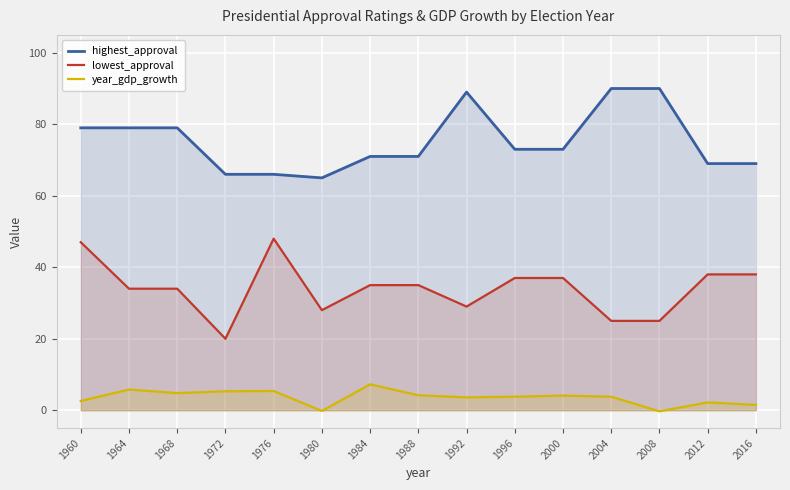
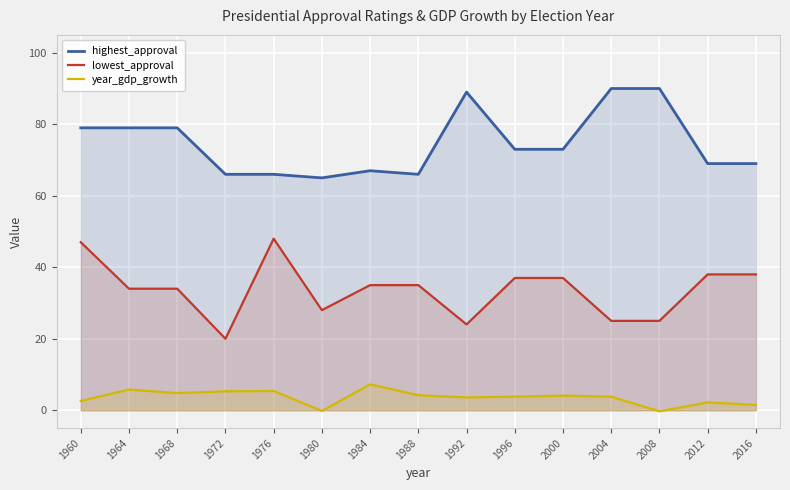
highest_approval, 1984: 71 -> 67
highest_approval, 1988: 71 -> 66
lowest_approval, 1992: 29 -> 24
